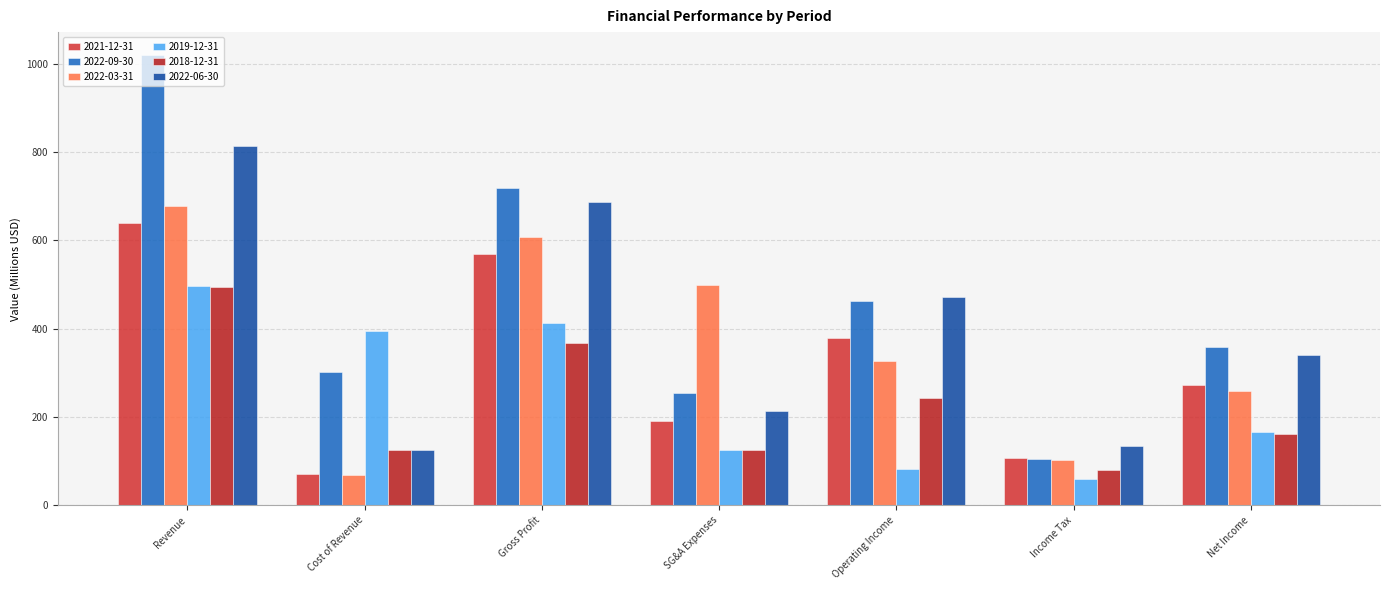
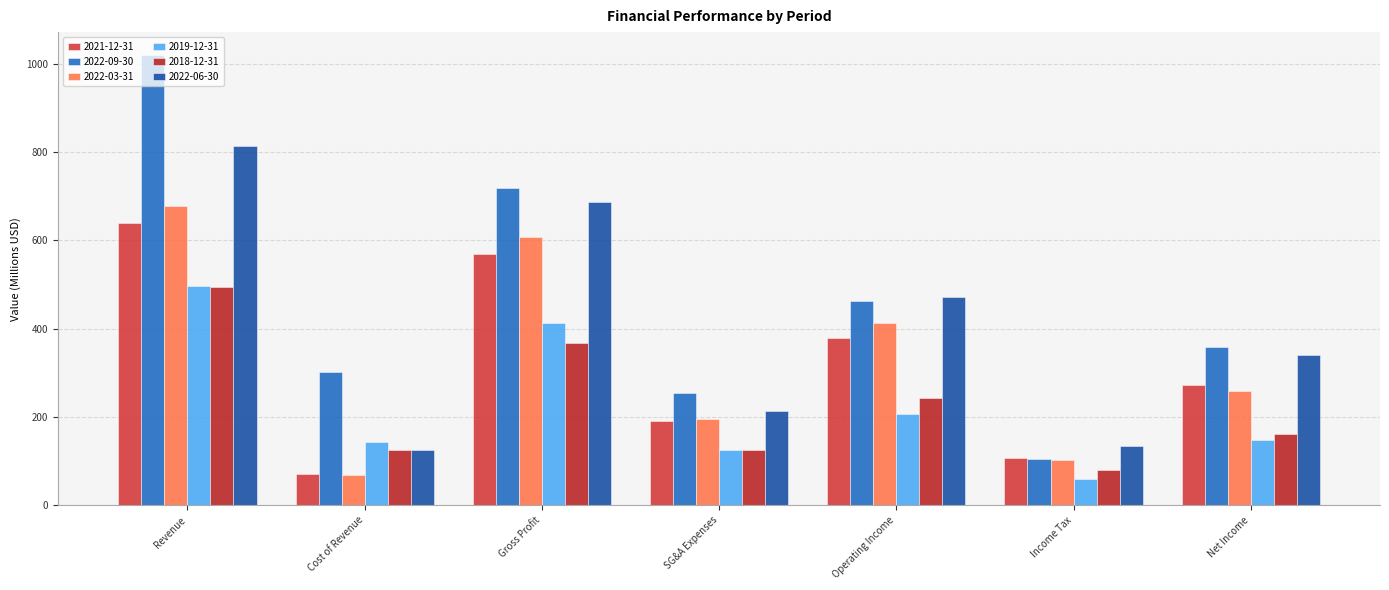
2019-12-31, Cost of Revenue: 390 -> 140
2022-03-31, SG&A Expenses: 500 -> 200
2022-03-31, Operating Income: 330 -> 410
2019-12-31, Operating Income: 80 -> 210
2019-12-31, Net Income: 170 -> 150
